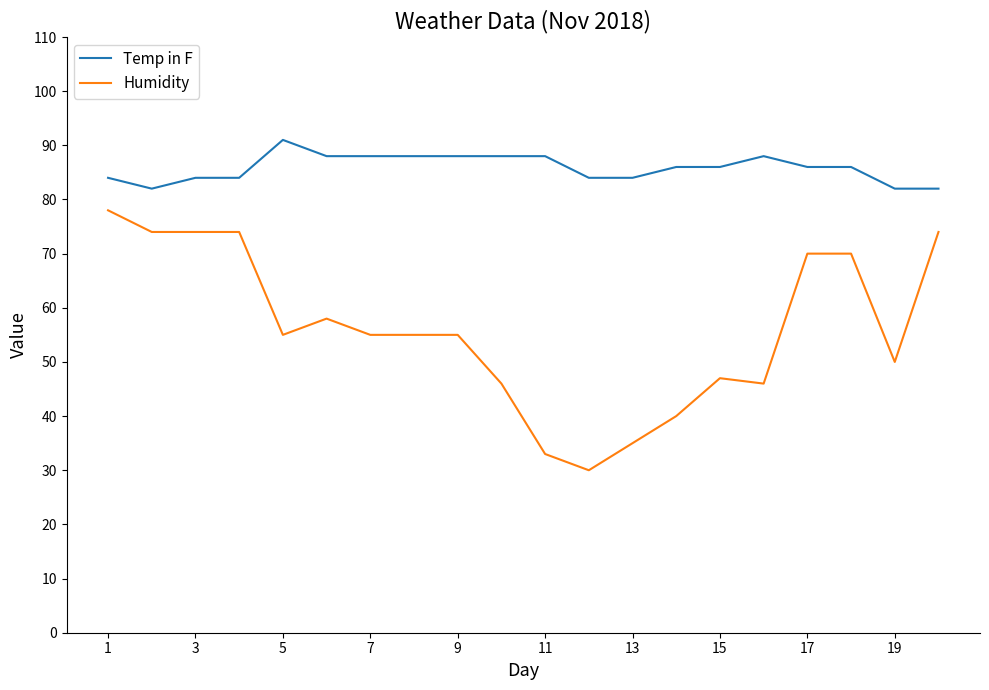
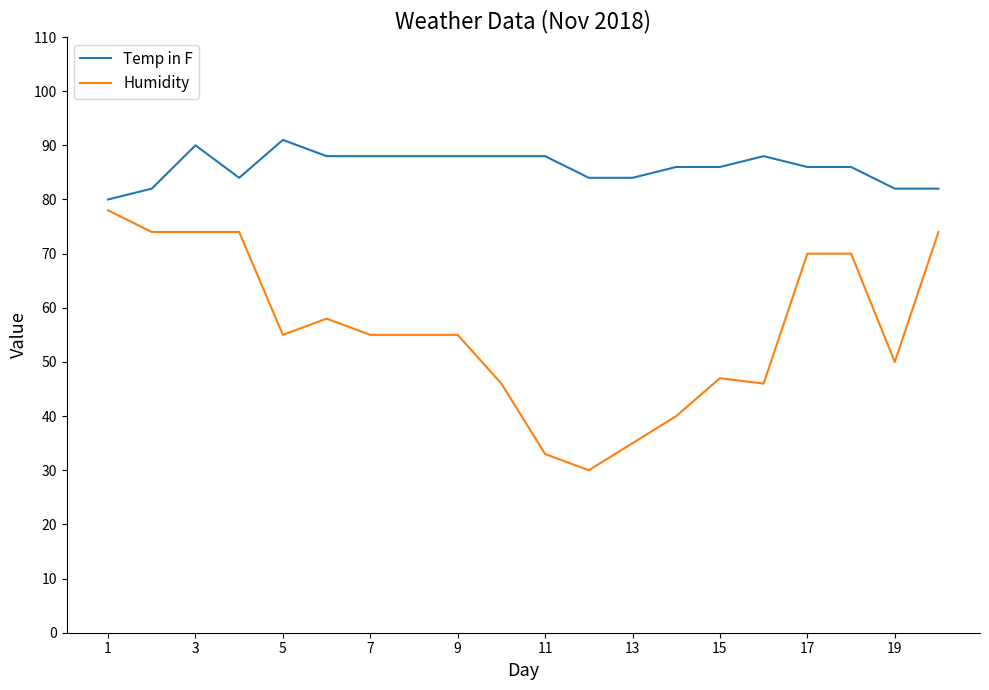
Temp in F, 1: 84 -> 80
Temp in F, 3: 84 -> 90
